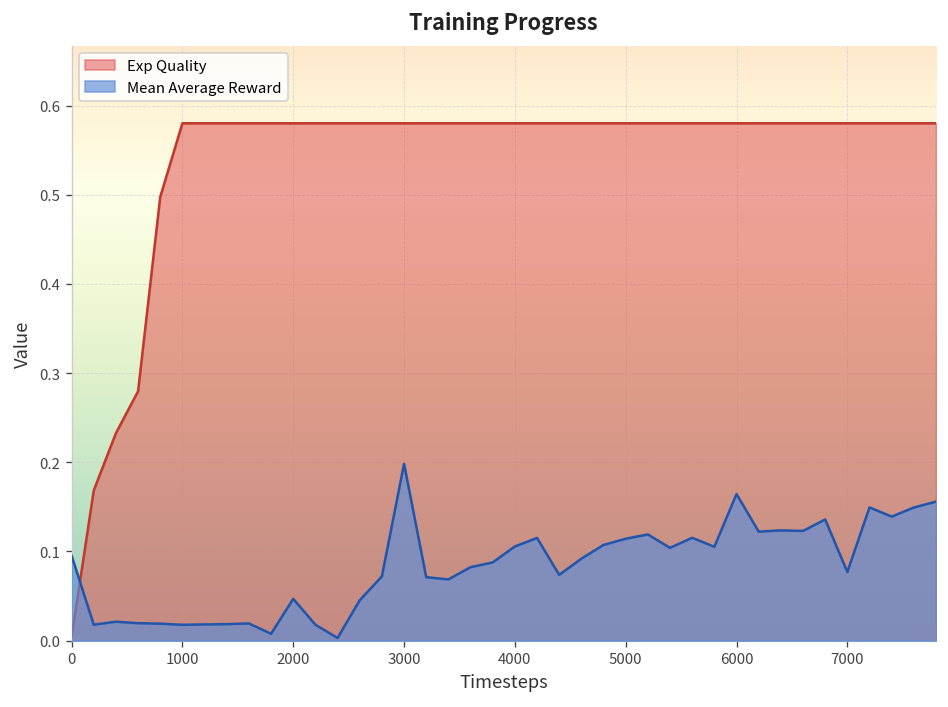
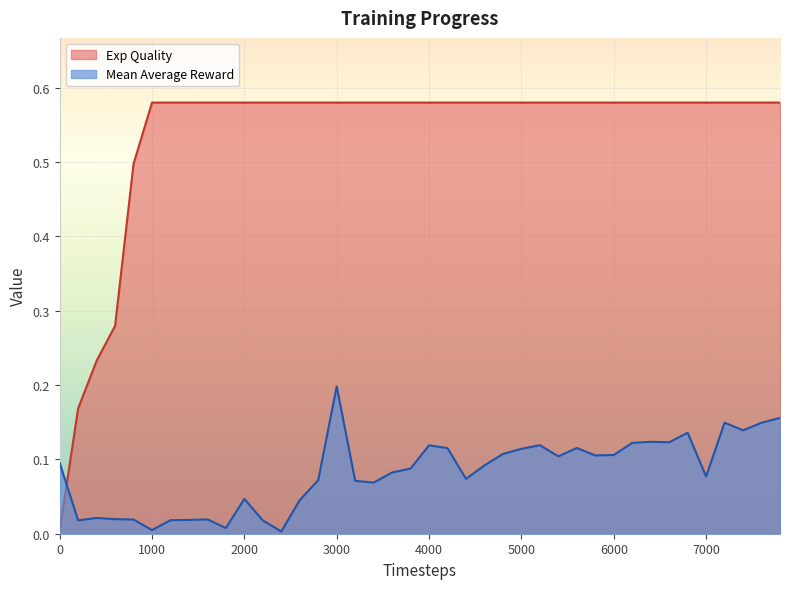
Mean Average Reward, 1000: 0.02 -> 0.00
Mean Average Reward, 4000: 0.11 -> 0.12
Mean Average Reward, 6000: 0.16 -> 0.11
